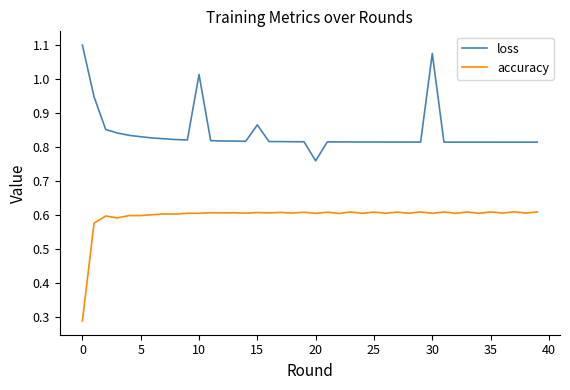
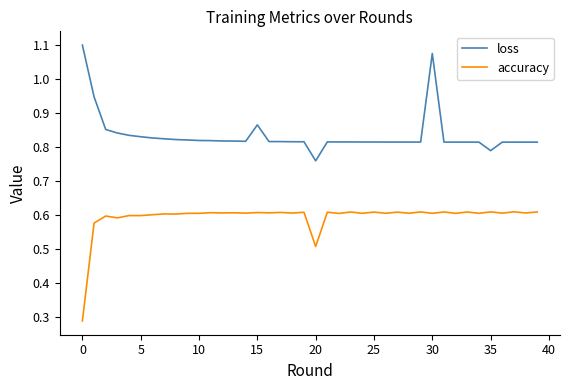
loss, 10: 1.01 -> 0.82
accuracy, 20: 0.61 -> 0.51
loss, 35: 0.81 -> 0.79
